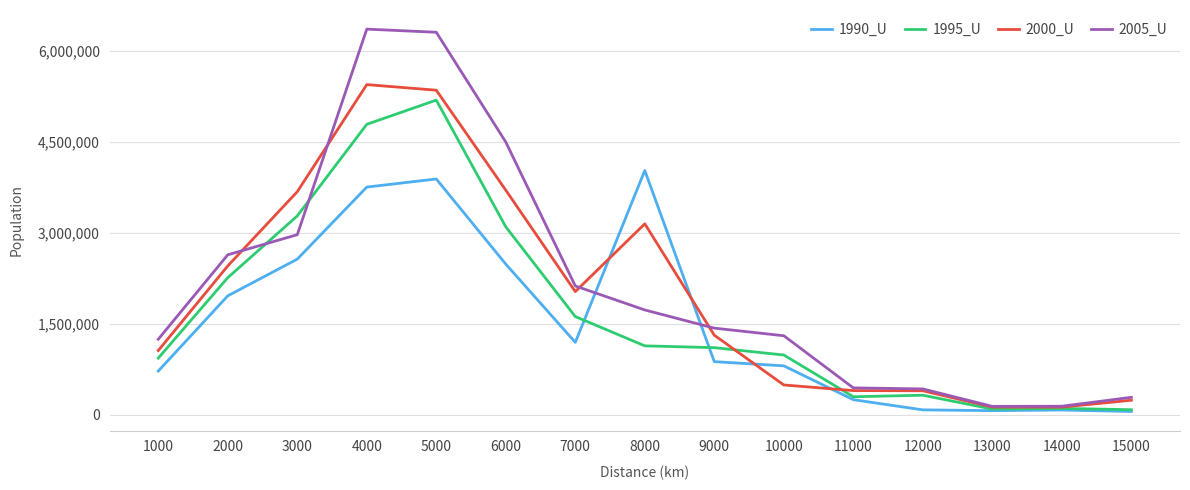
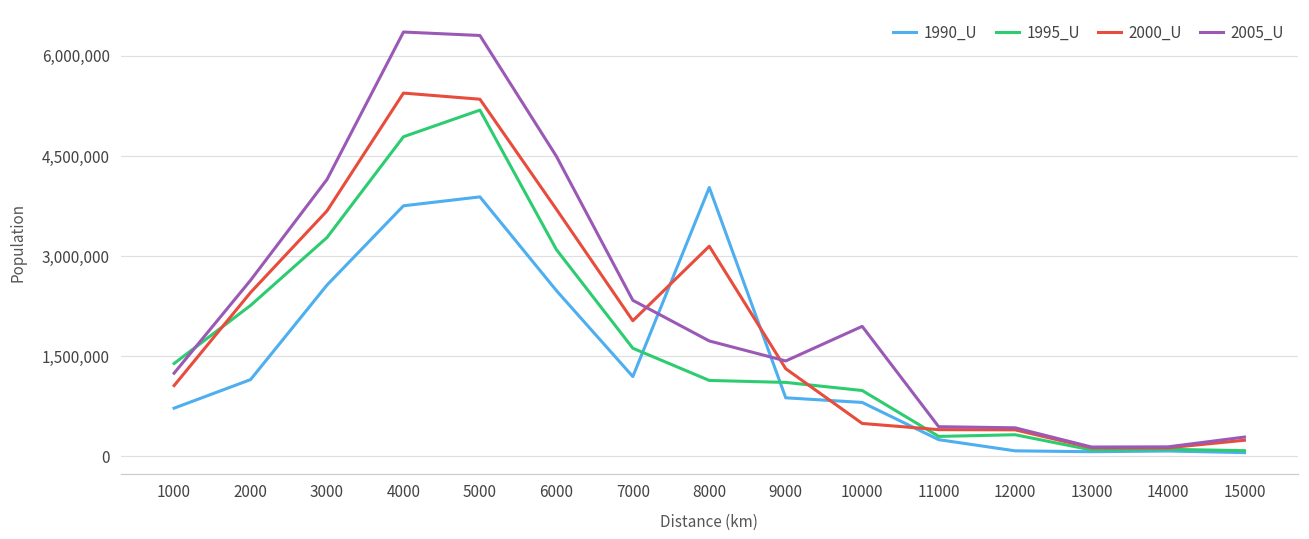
1995_U, 1000: 900,000 -> 1,400,000
1990_U, 2000: 2,000,000 -> 1,100,000
2005_U, 3000: 3,000,000 -> 4,100,000
2005_U, 7000: 2,100,000 -> 2,300,000
2005_U, 10000: 1,300,000 -> 1,900,000
